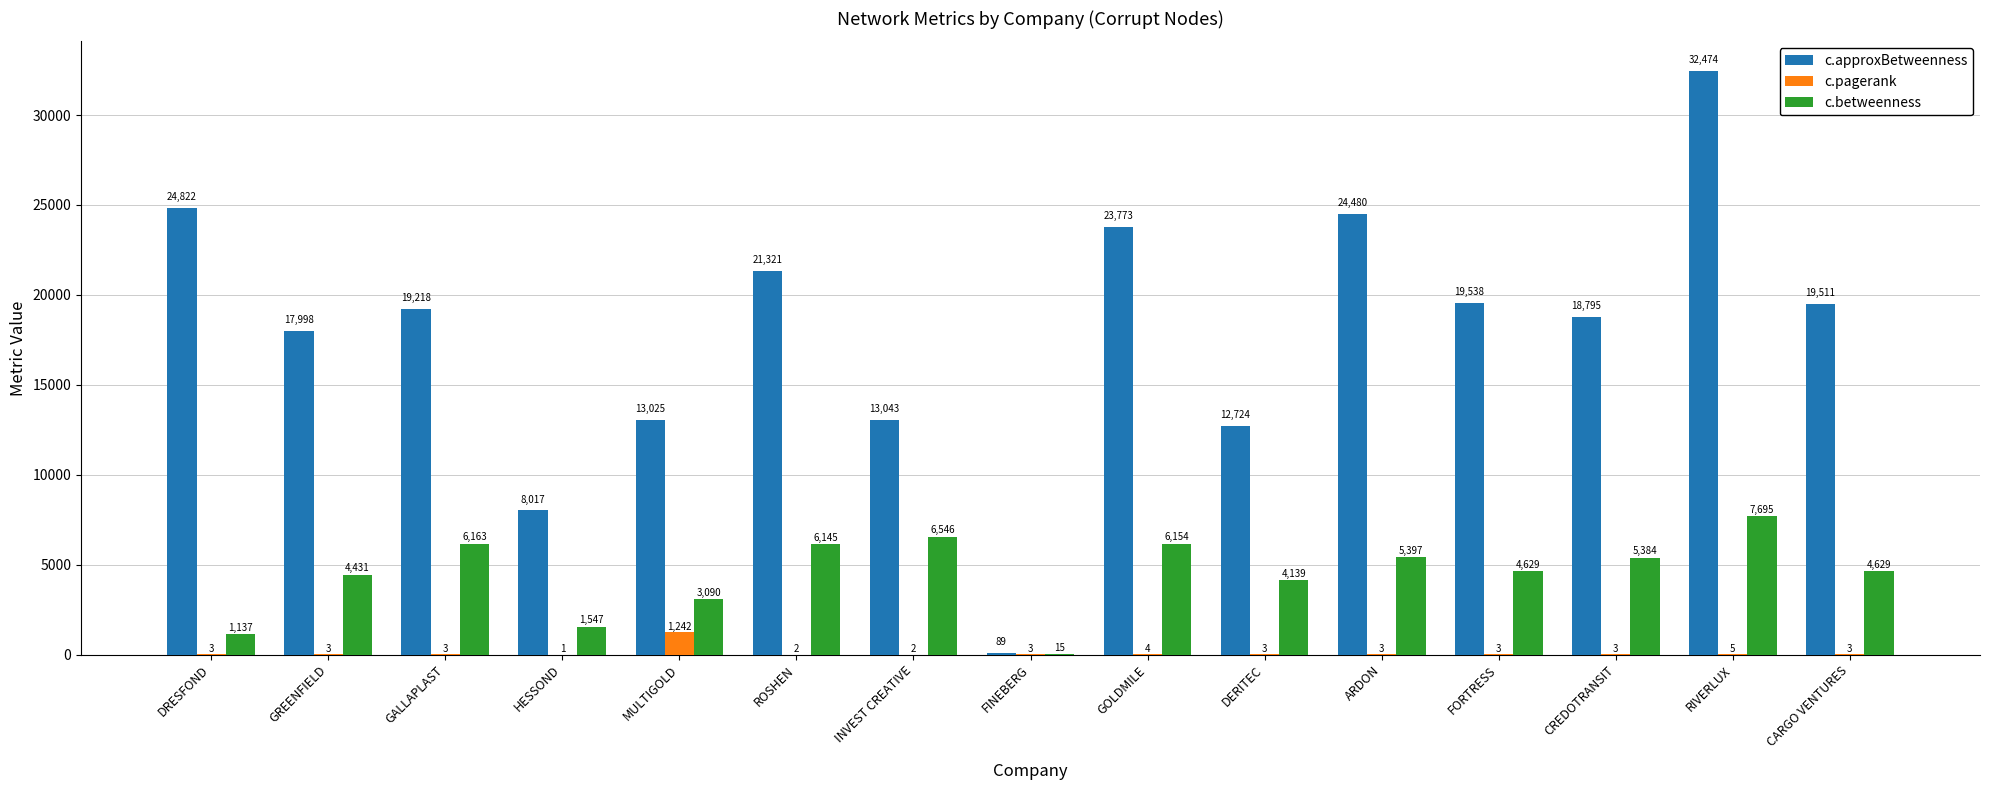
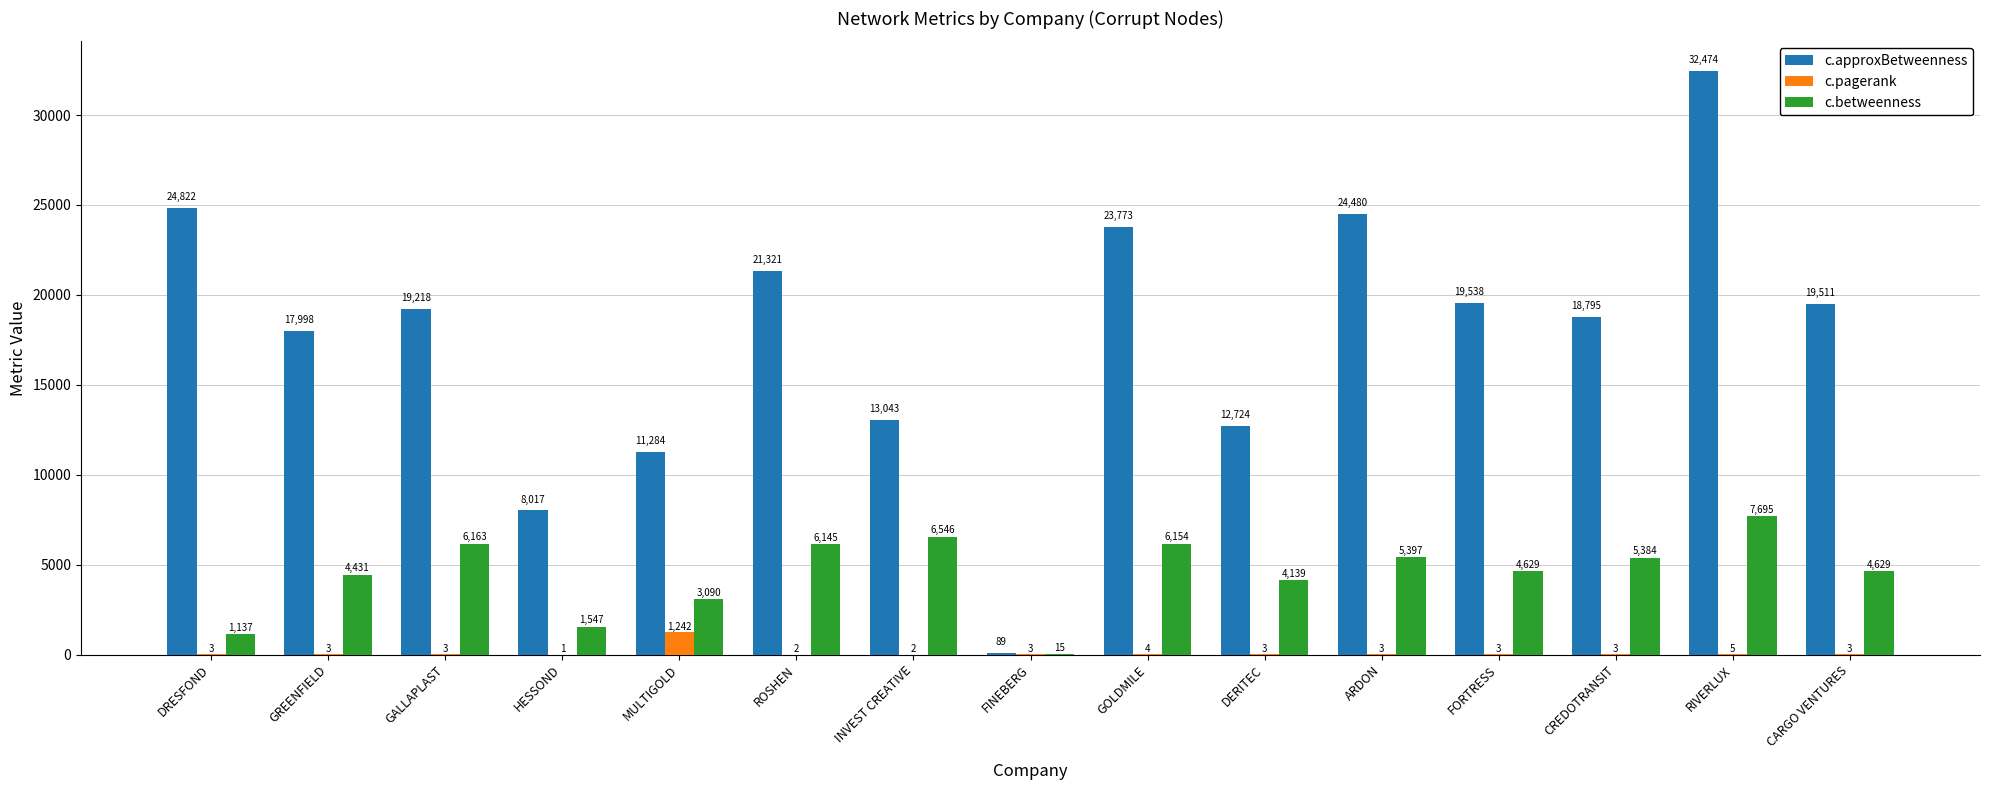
c.approxBetweenness, MULTIGOLD: 13,025 -> 11,284
